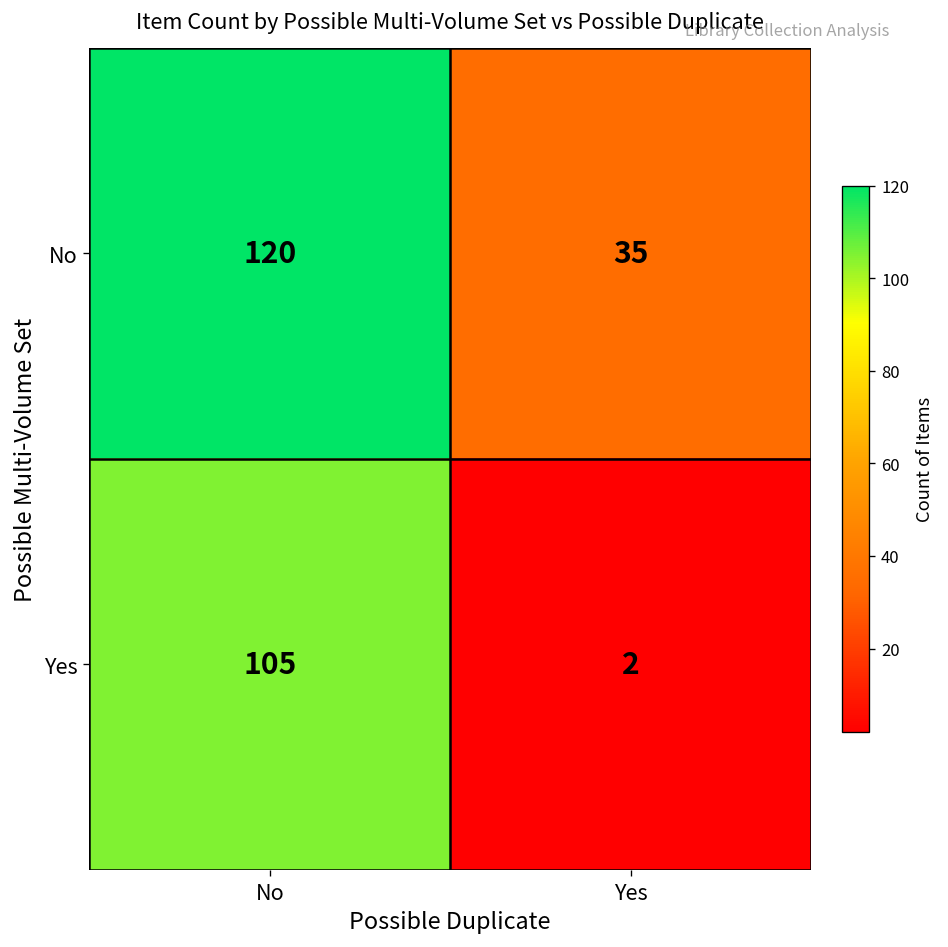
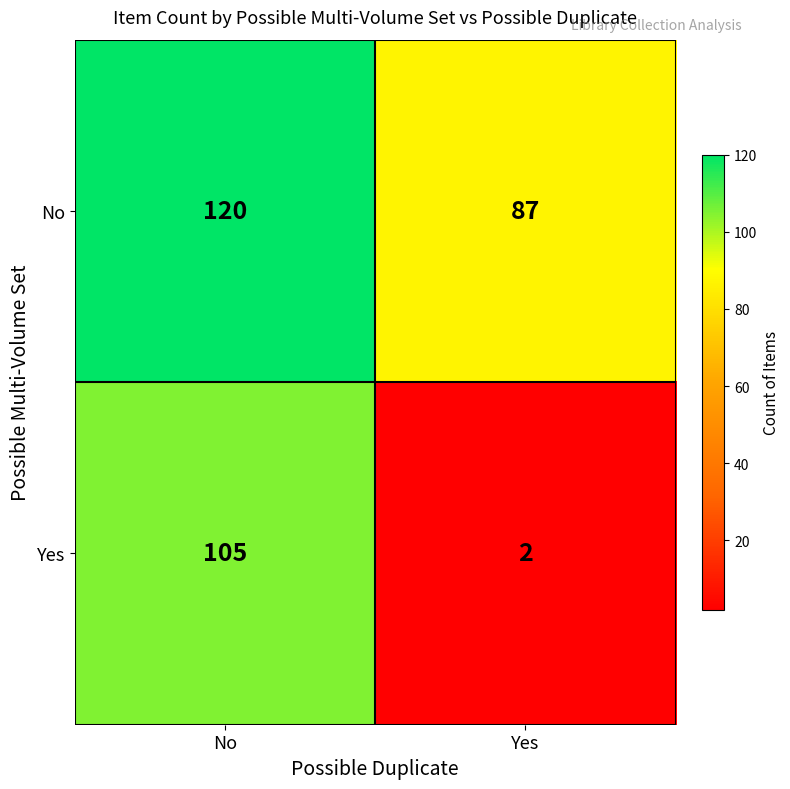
No, Yes: 35 -> 87
